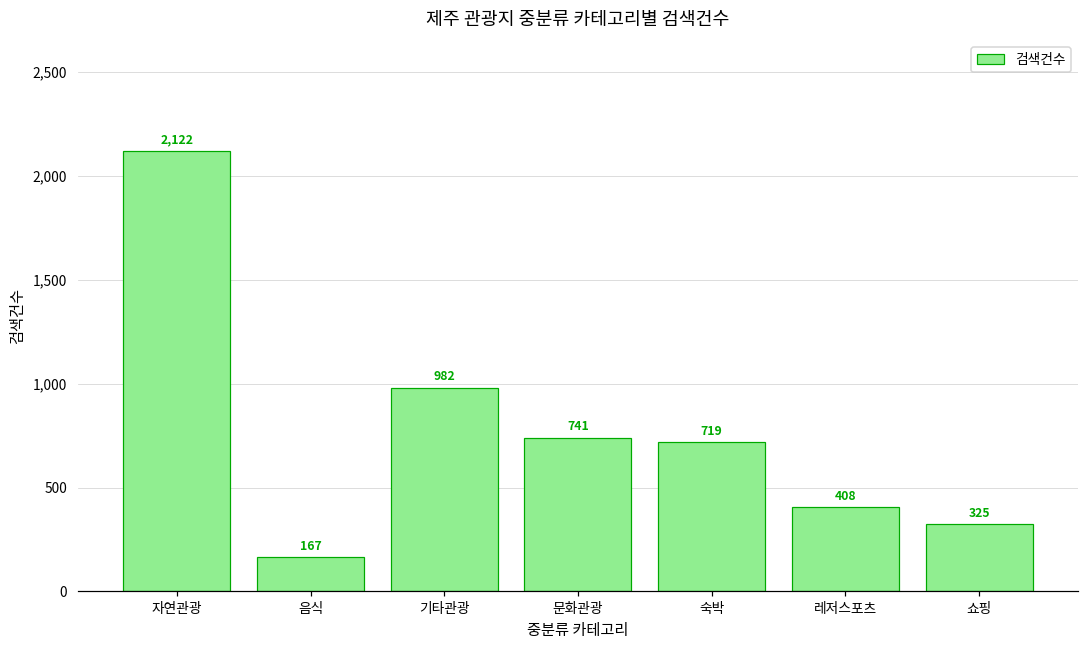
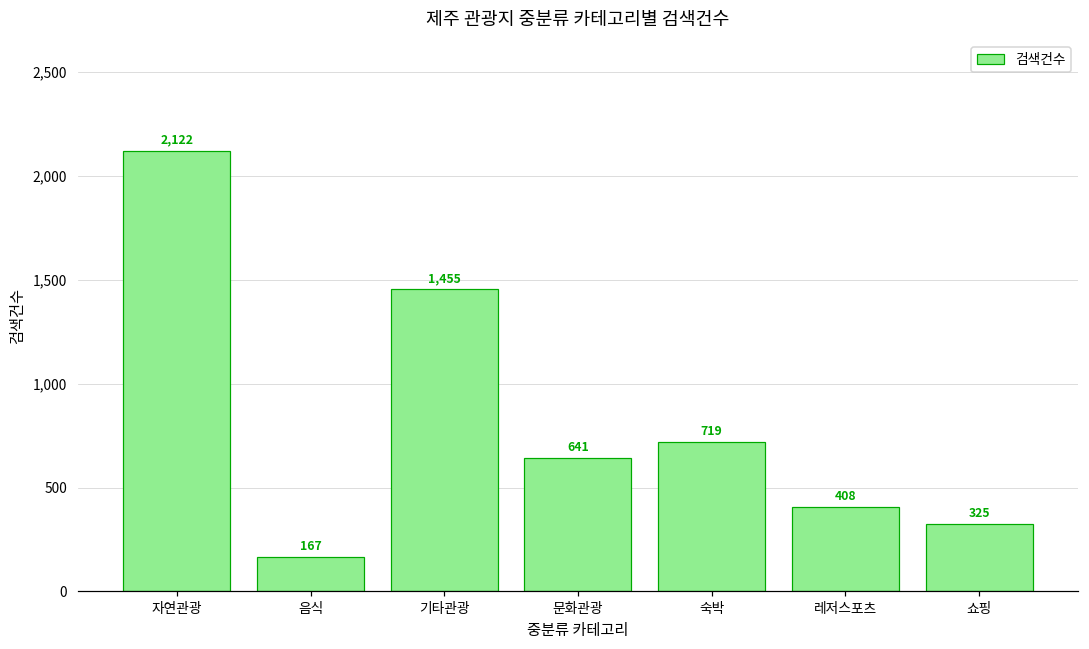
기타관광: 982 -> 1,455
문화관광: 741 -> 641
